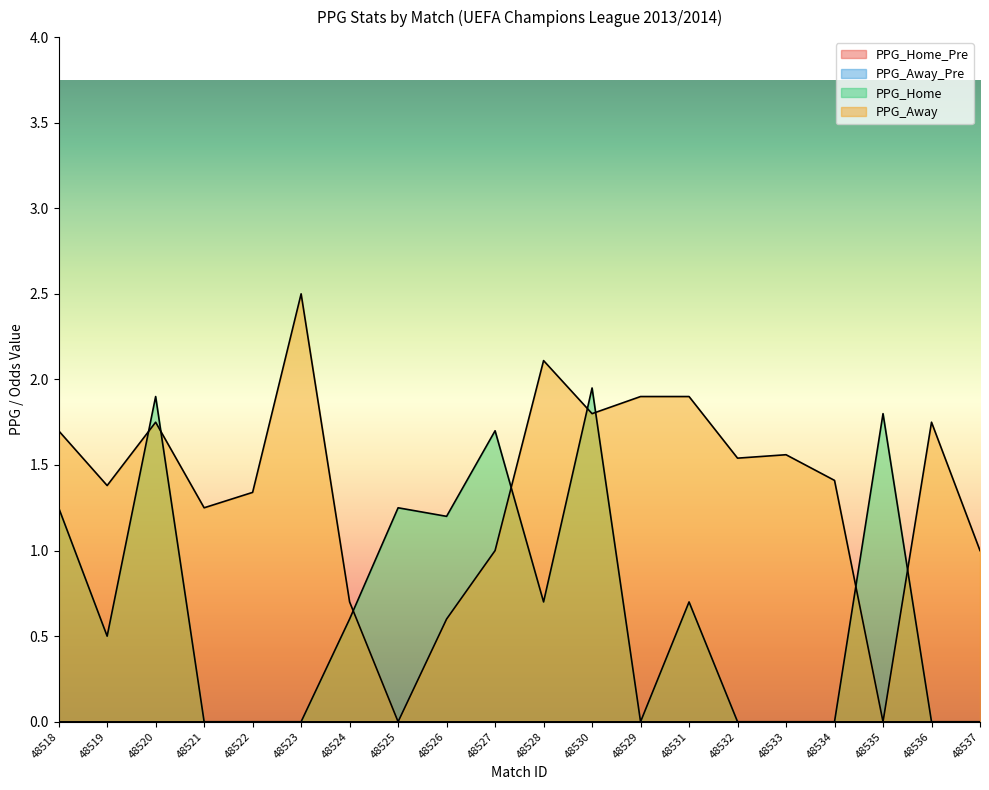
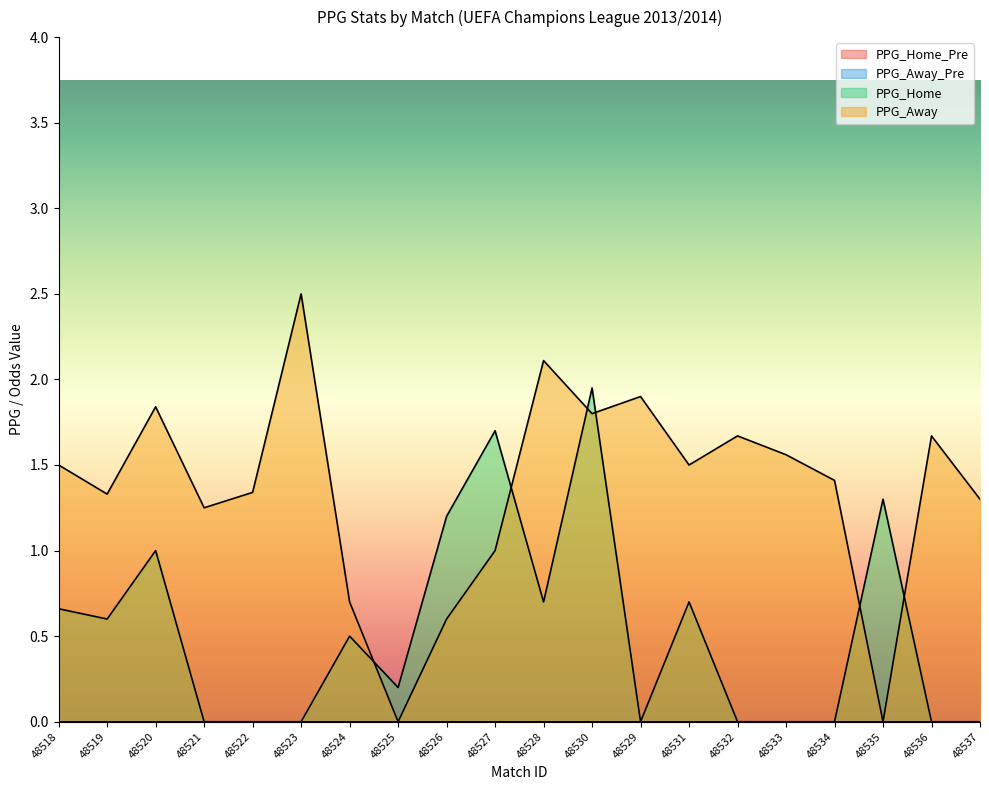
PPG_Home, 48518: 1.25 -> 0.66
PPG_Away, 48518: 1.7 -> 1.5
PPG_Home, 48519: 0.5 -> 0.6
PPG_Away, 48519: 1.38 -> 1.33
PPG_Home, 48520: 1.9 -> 1.0
PPG_Away, 48520: 1.75 -> 1.84
PPG_Home, 48524: 0.6 -> 0.5
PPG_Home, 48525: 1.25 -> 0.20
PPG_Away, 48531: 1.9 -> 1.5
PPG_Away, 48532: 1.54 -> 1.67
PPG_Home, 48535: 1.8 -> 1.3
PPG_Away, 48536: 1.75 -> 1.67
PPG_Away, 48537: 1.0 -> 1.3
